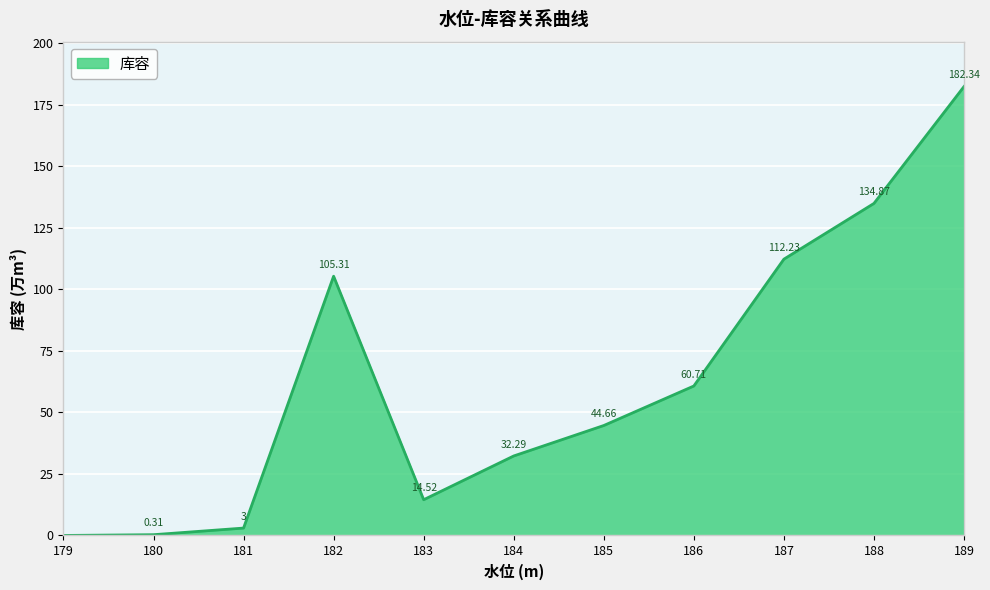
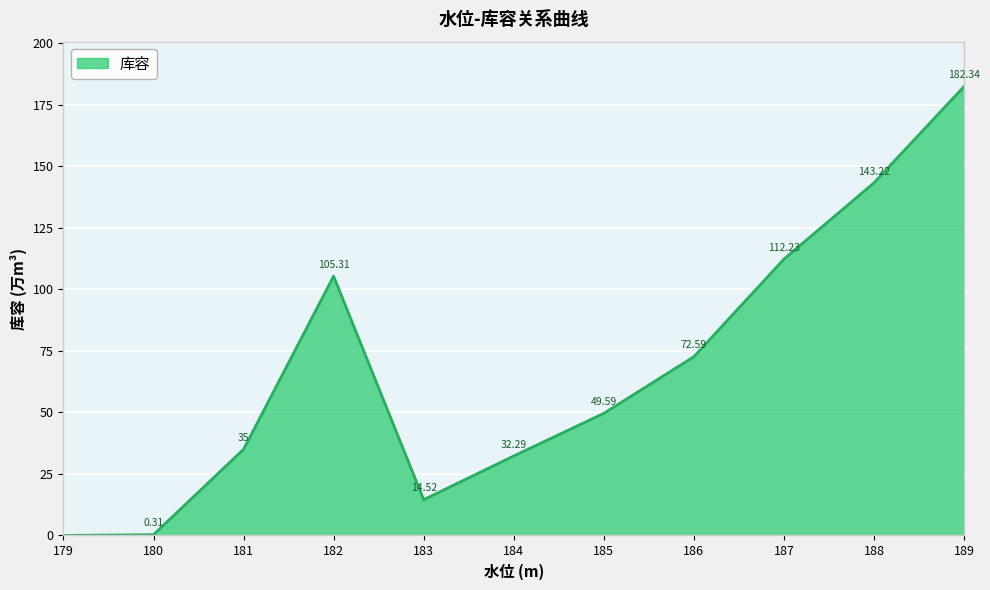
181: 3 -> 35
185: 44.66 -> 49.59
186: 60.71 -> 72.59
188: 134.87 -> 143.22
